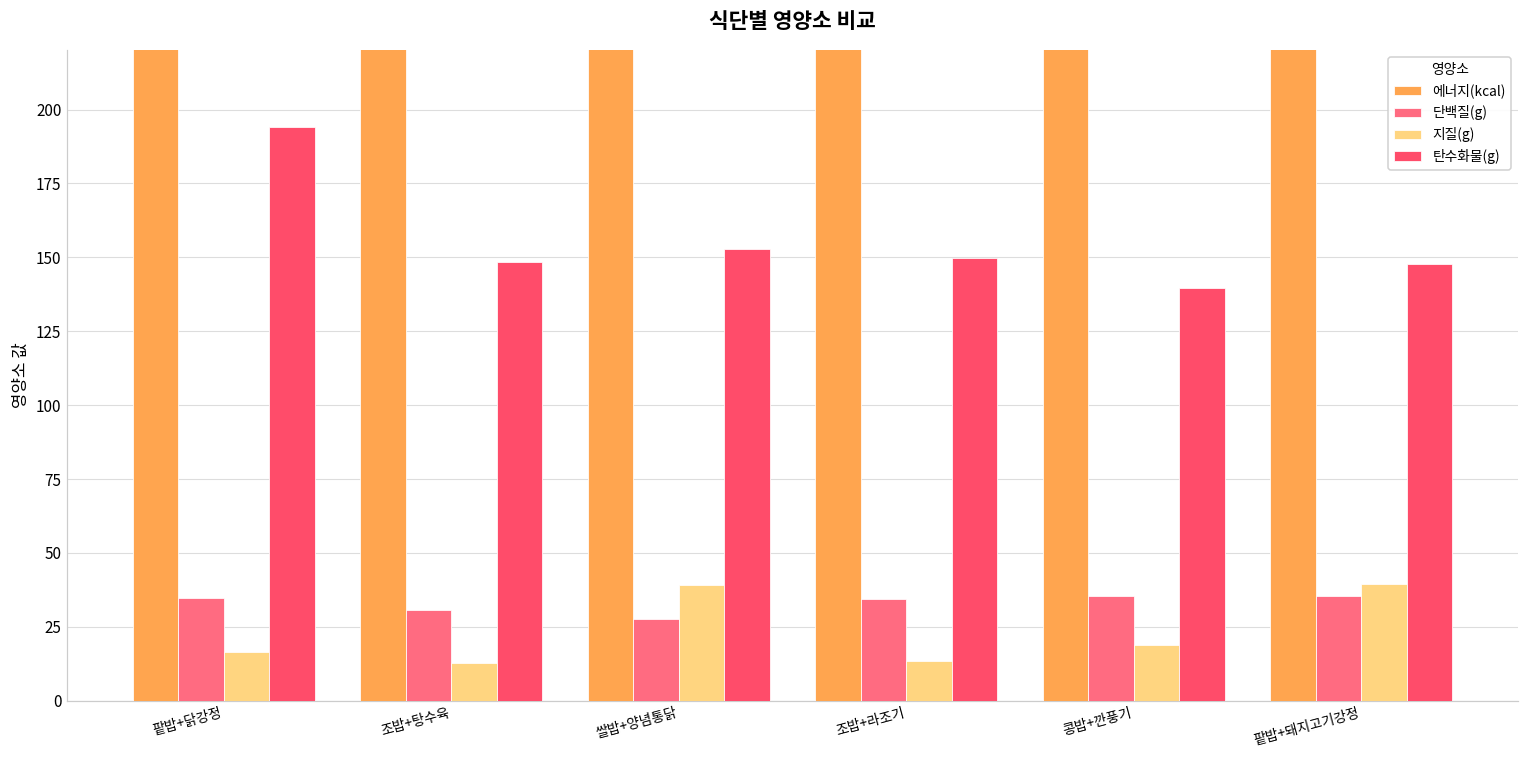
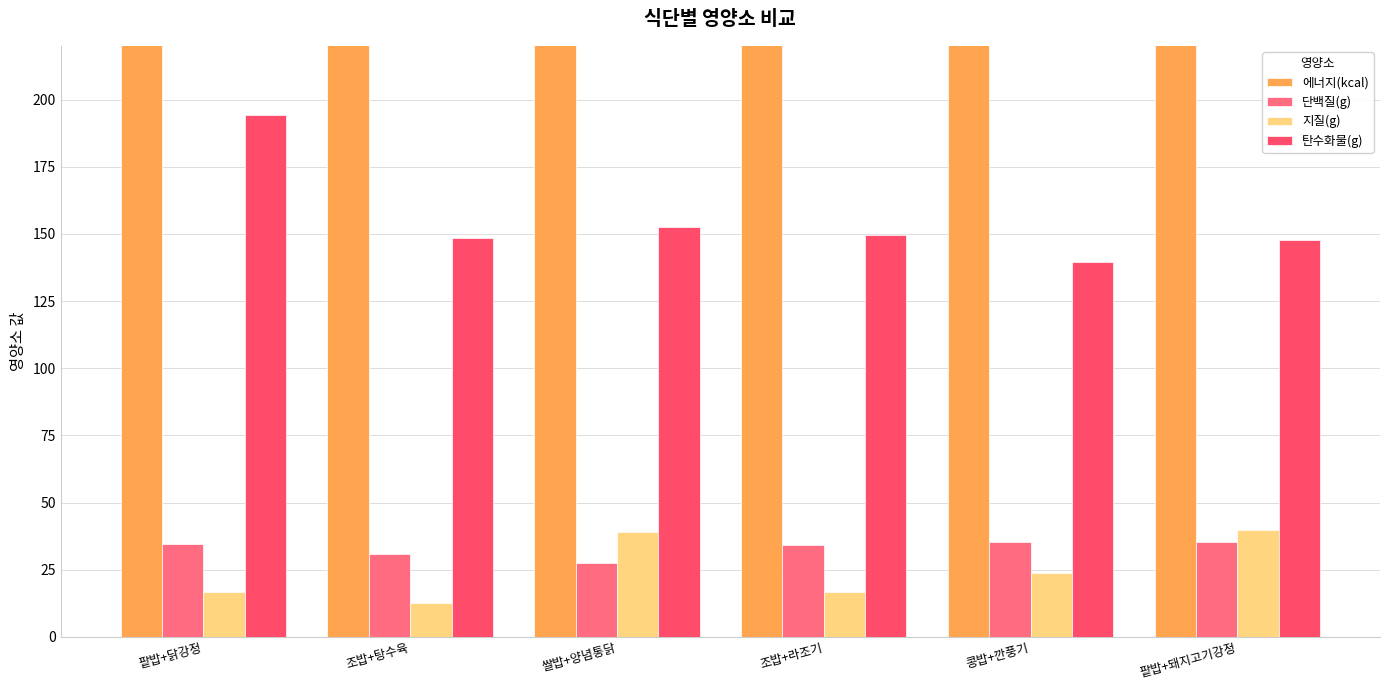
지질(g), 조밥+라조기: 13 -> 17
지질(g), 콩밥+깐풍기: 19 -> 24
